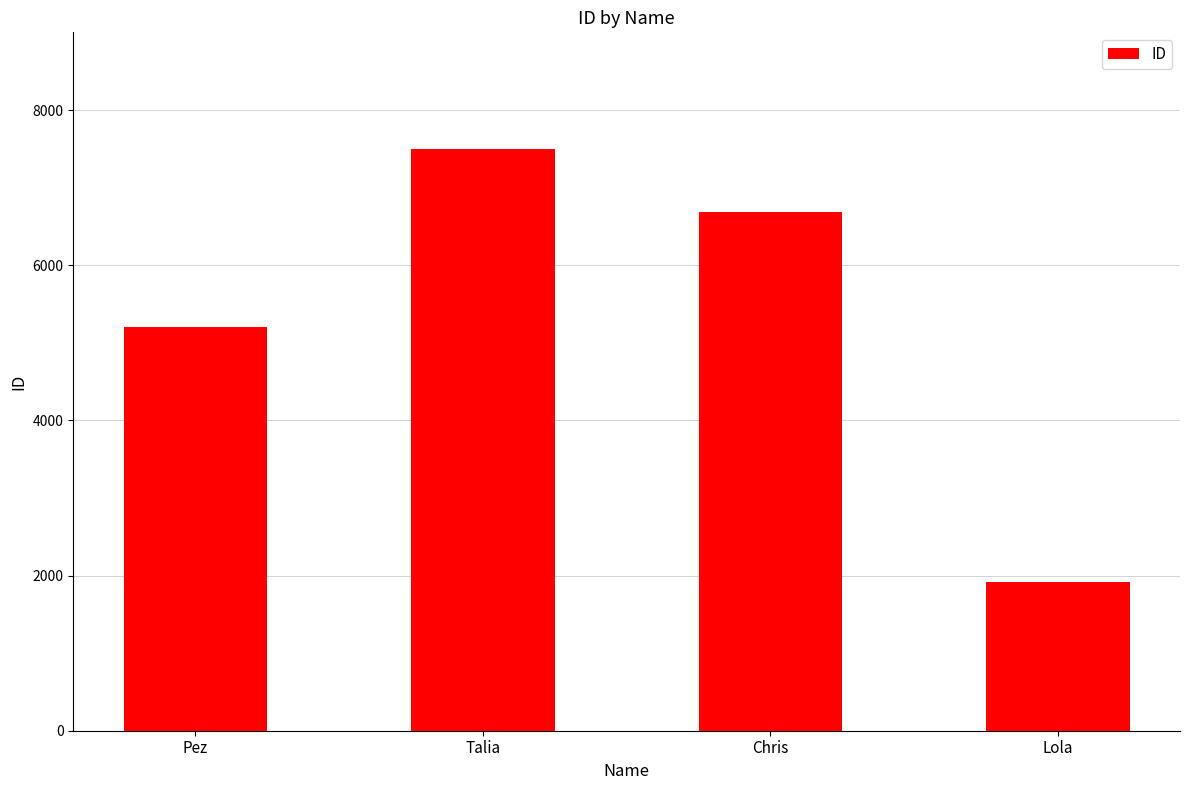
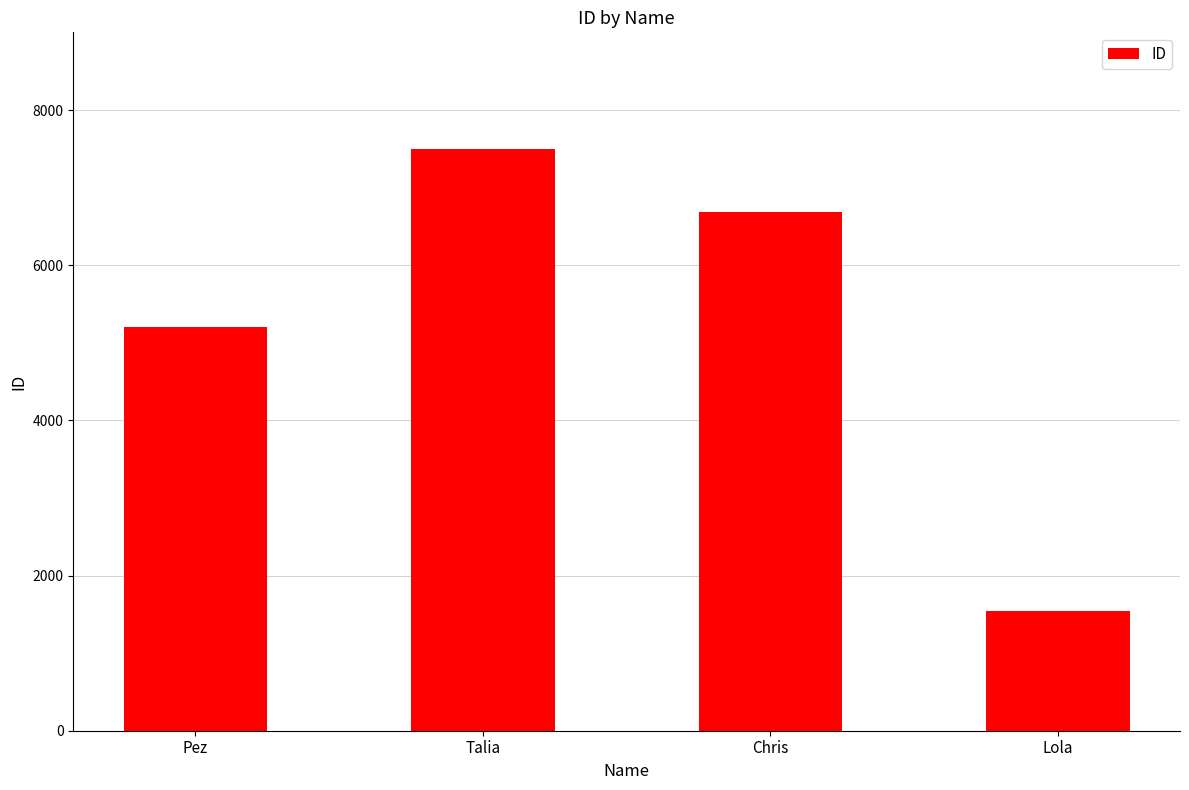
Lola: 1900 -> 1500
